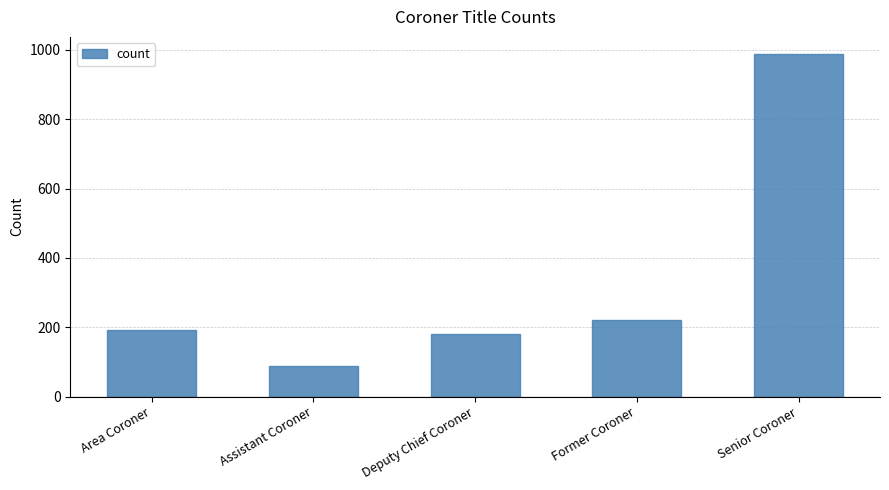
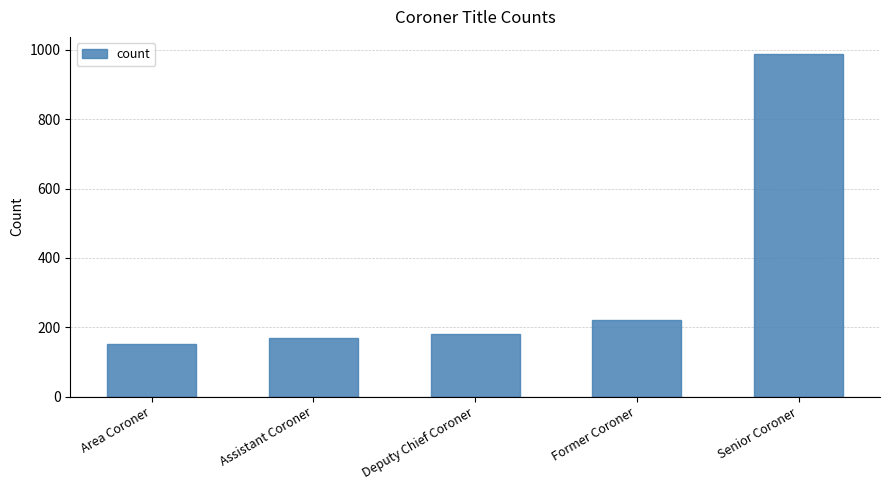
Area Coroner: 190 -> 150
Assistant Coroner: 90 -> 170
